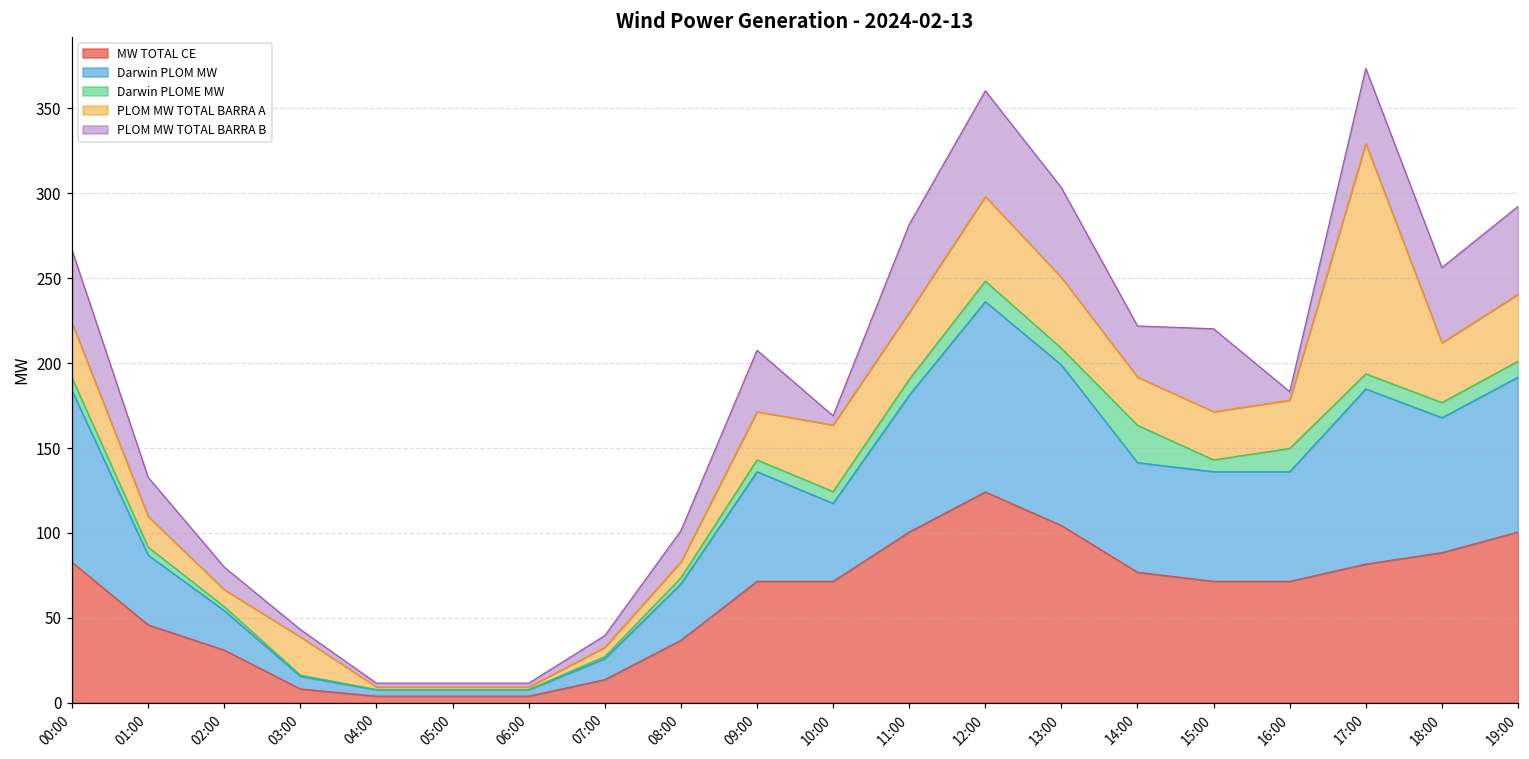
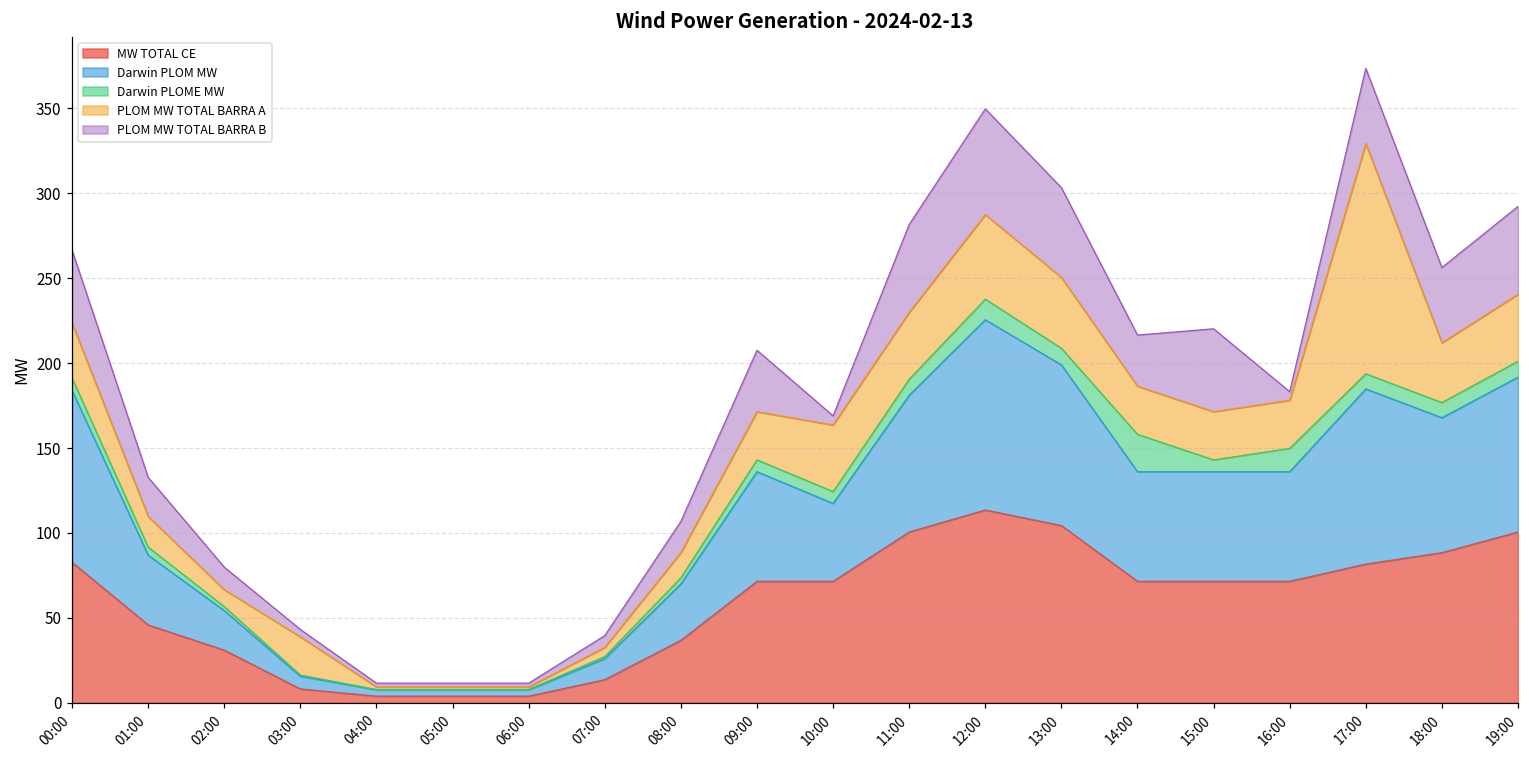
PLOM MW TOTAL BARRA A, 08:00: 9 -> 15
MW TOTAL CE, 12:00: 124 -> 114
MW TOTAL CE, 14:00: 77 -> 72
